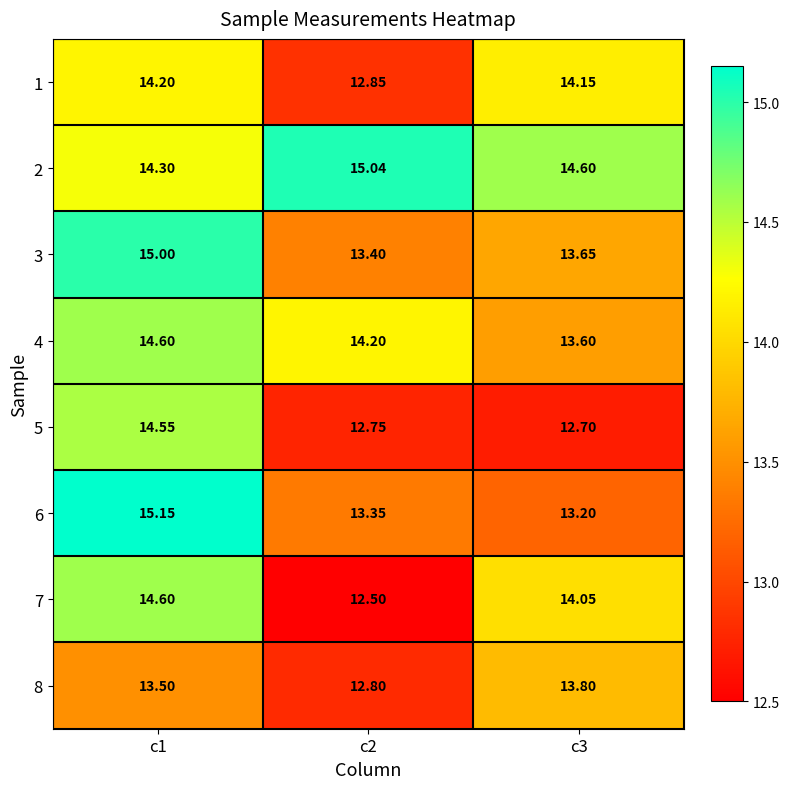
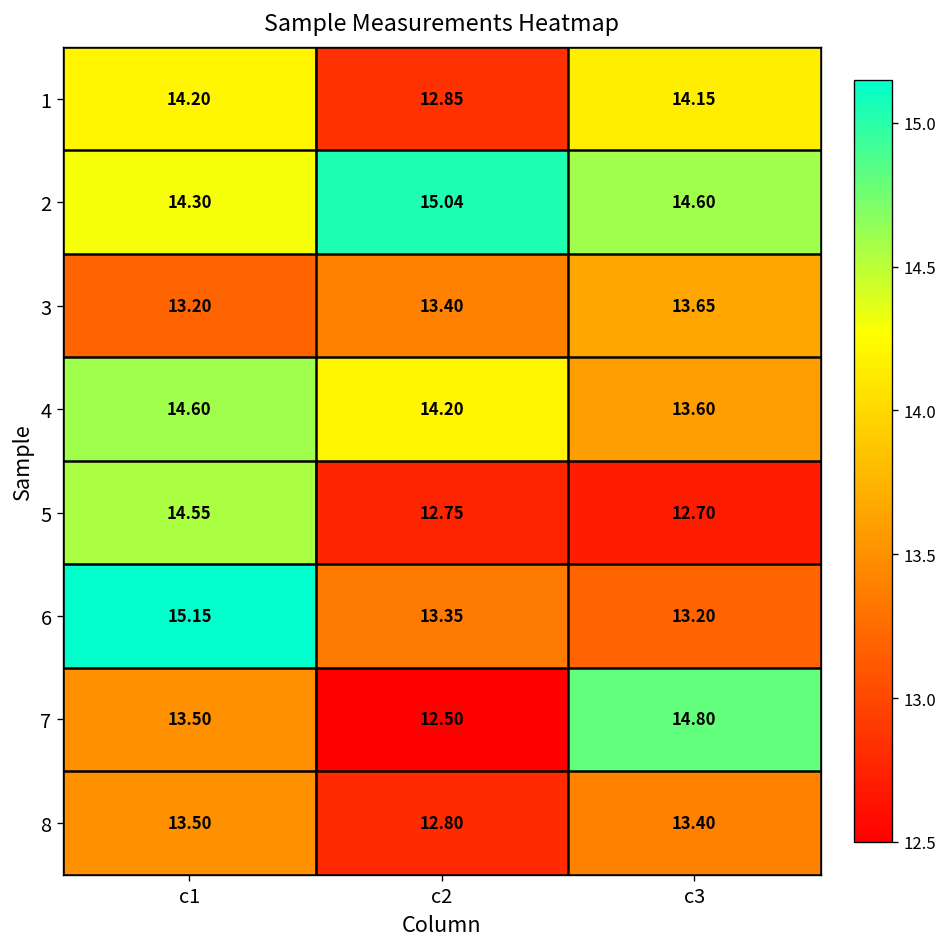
3, c1: 15.00 -> 13.20
7, c1: 14.60 -> 13.50
7, c3: 14.05 -> 14.80
8, c3: 13.80 -> 13.40
